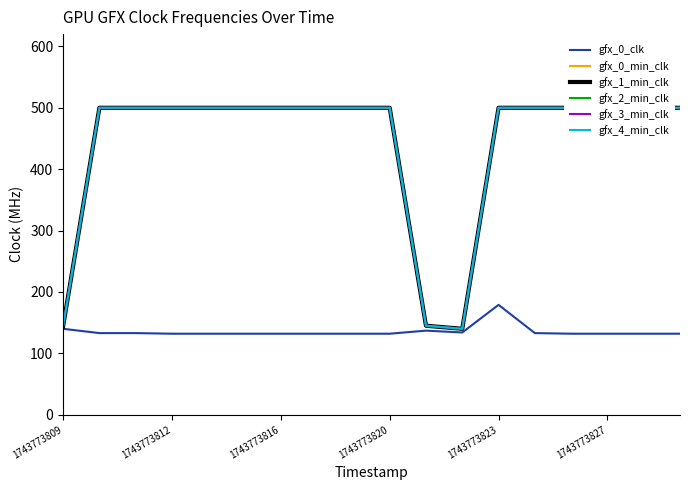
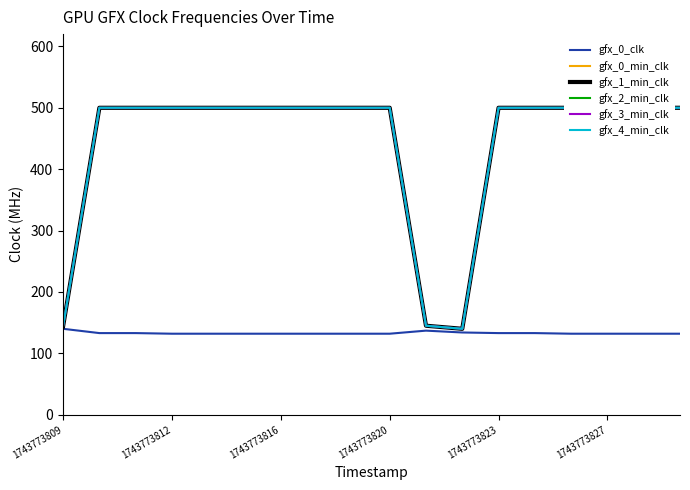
gfx_0_clk, 1743773823: 180 -> 130
